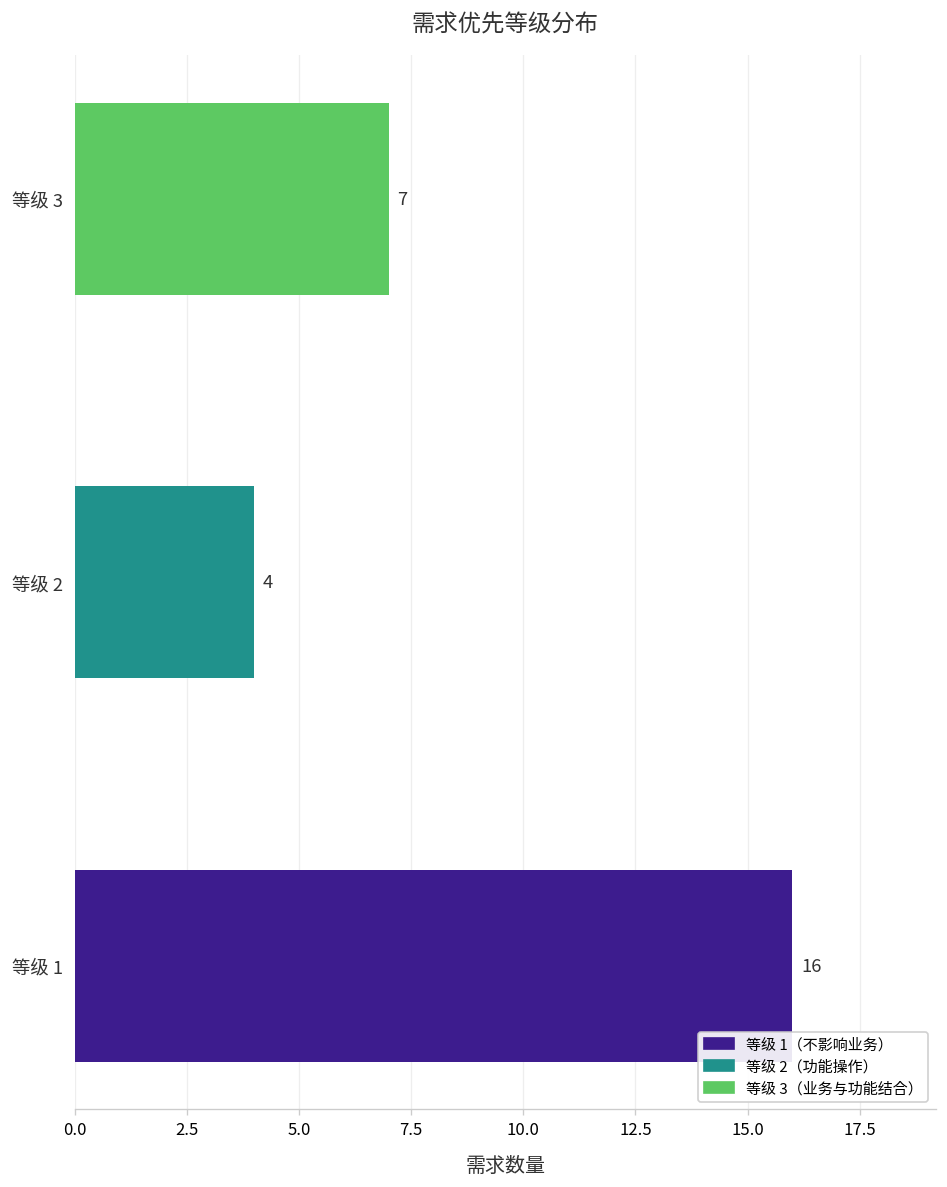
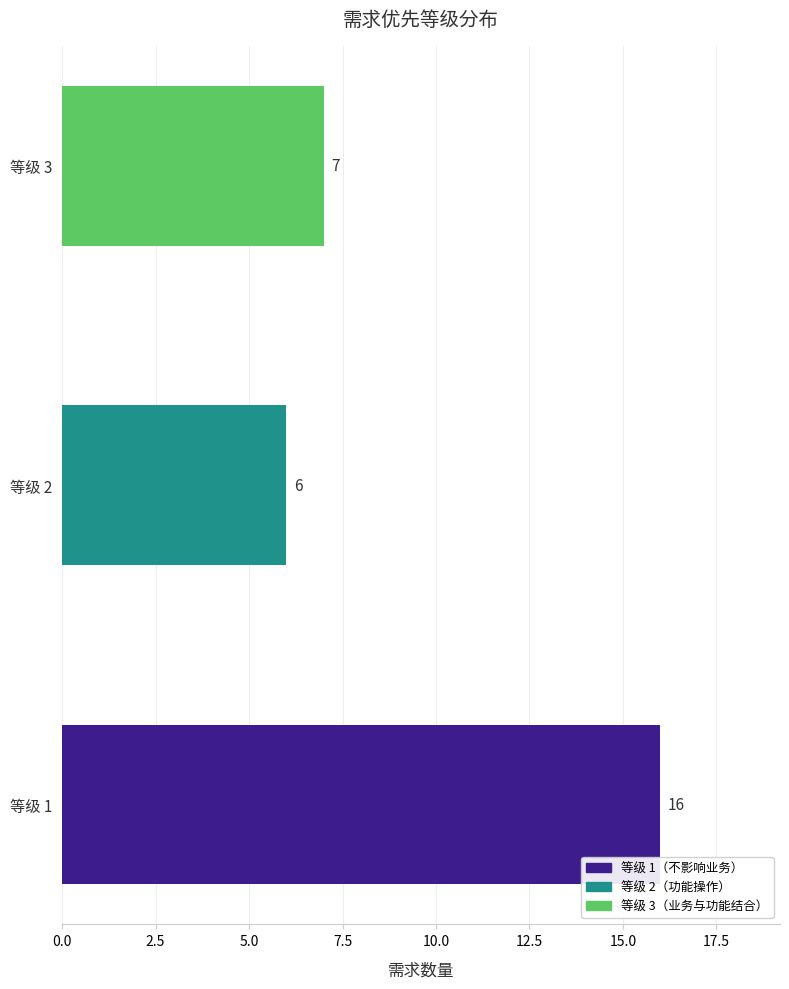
等级 2: 4 -> 6
